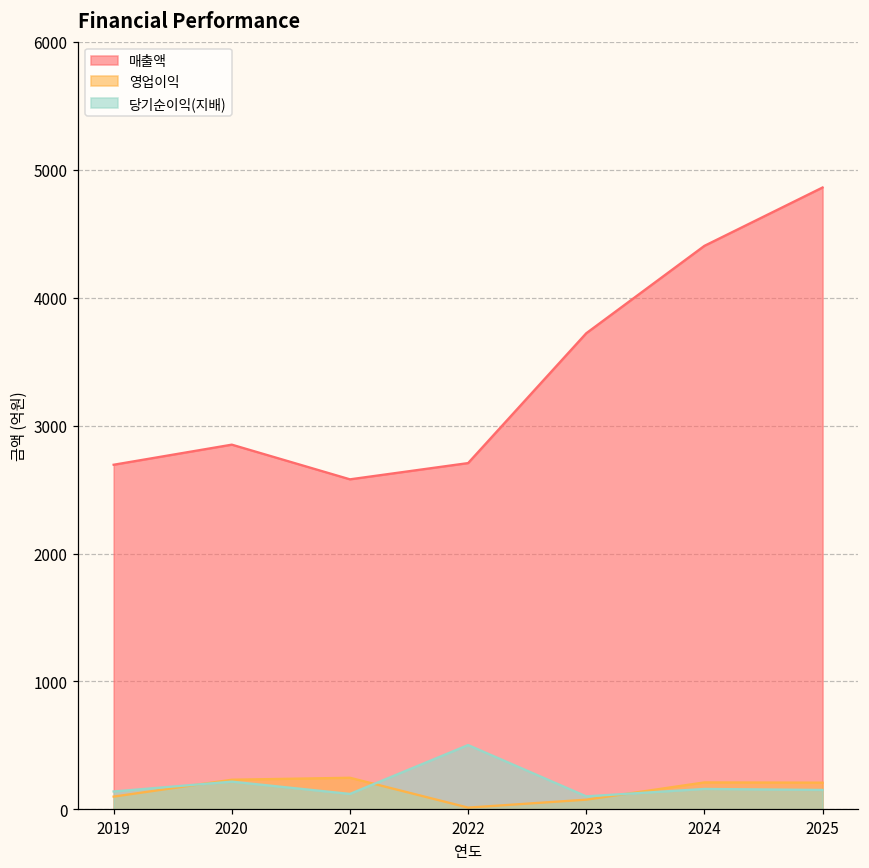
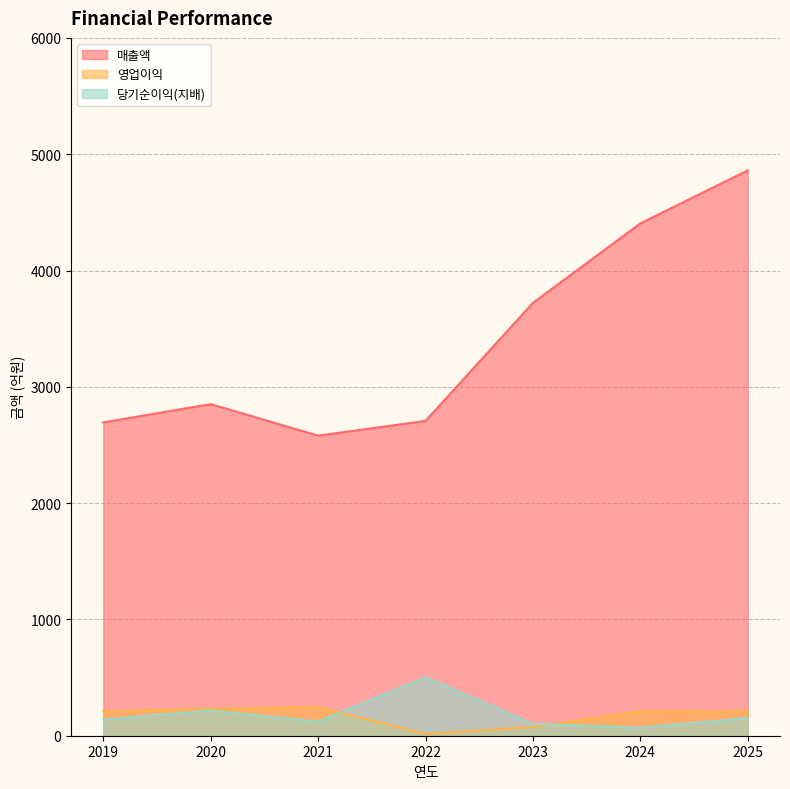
영업이익, 2019: 100 -> 210
당기순이익(지배), 2024: 160 -> 70
